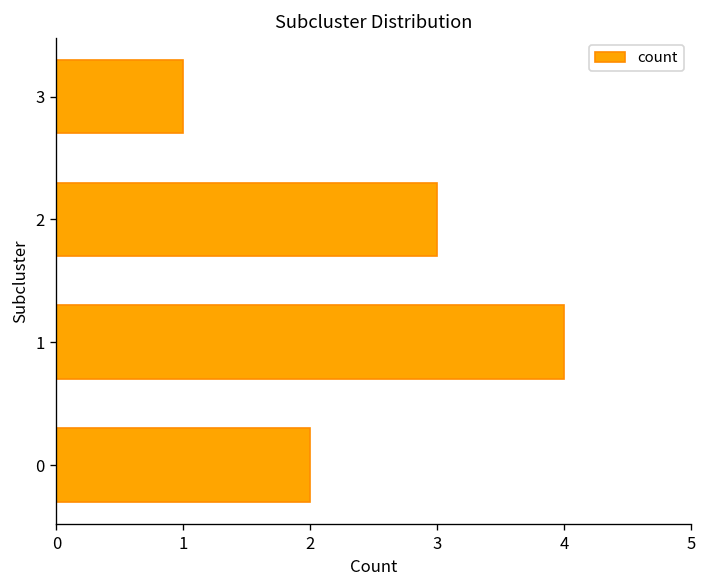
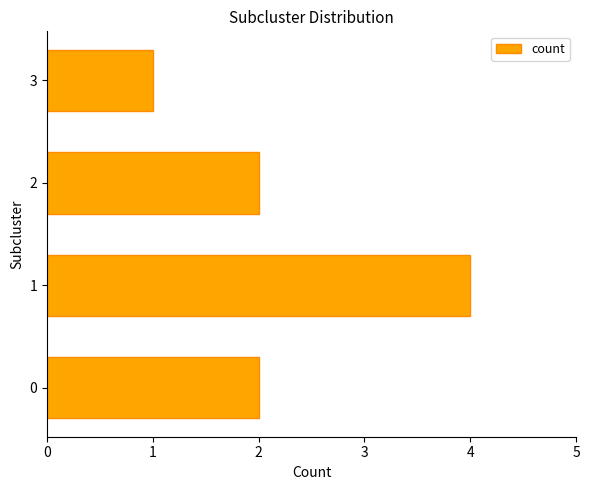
2: 3 -> 2
